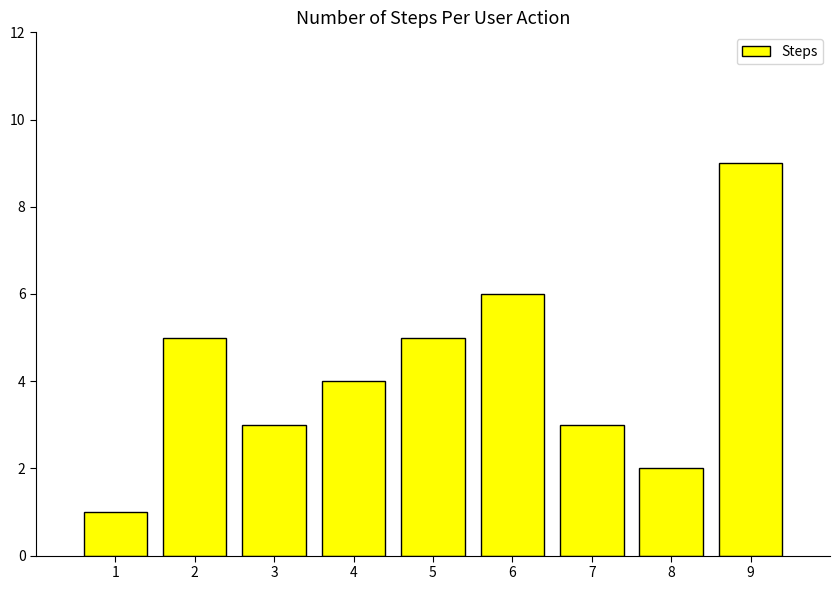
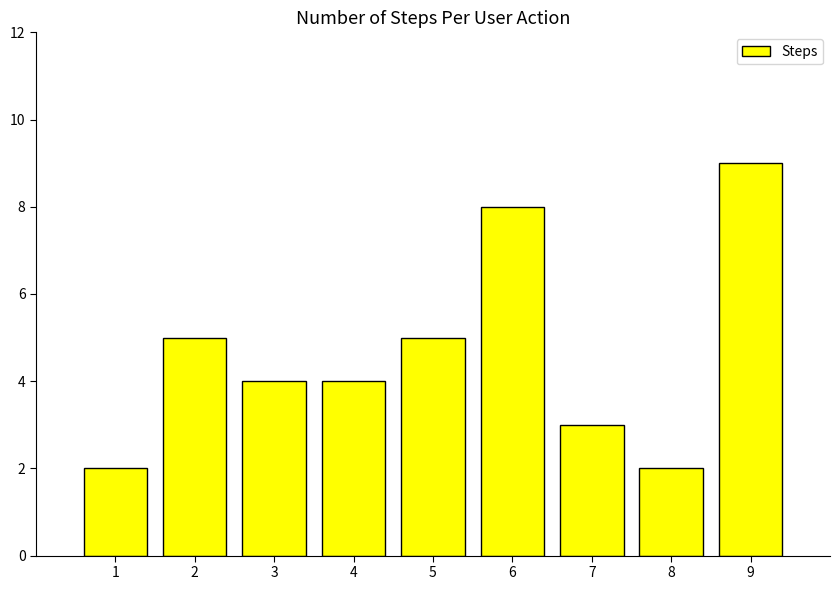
1: 1 -> 2
3: 3 -> 4
6: 6 -> 8
